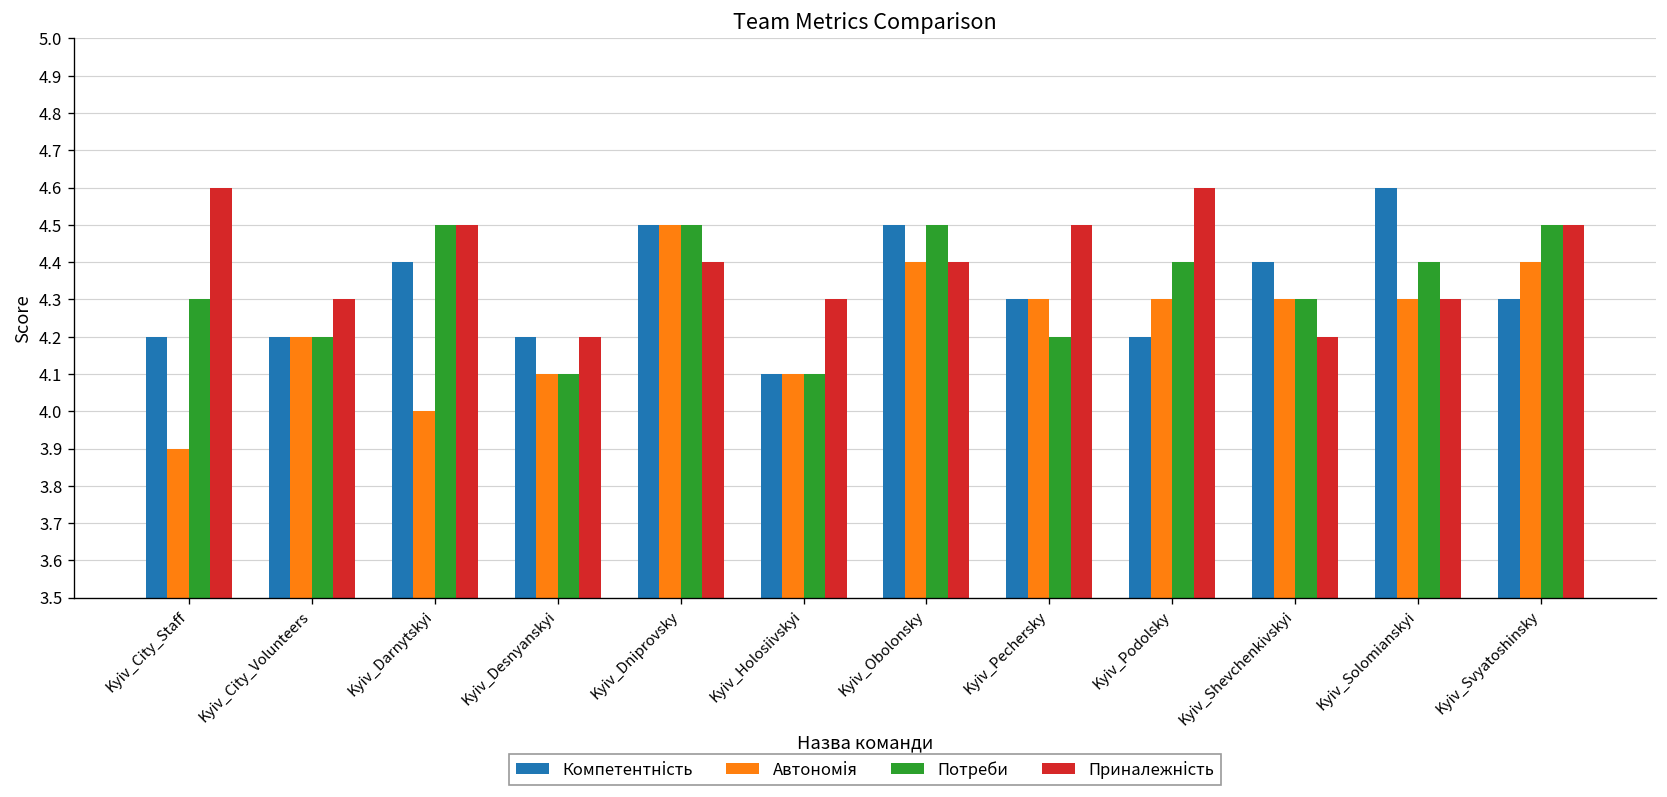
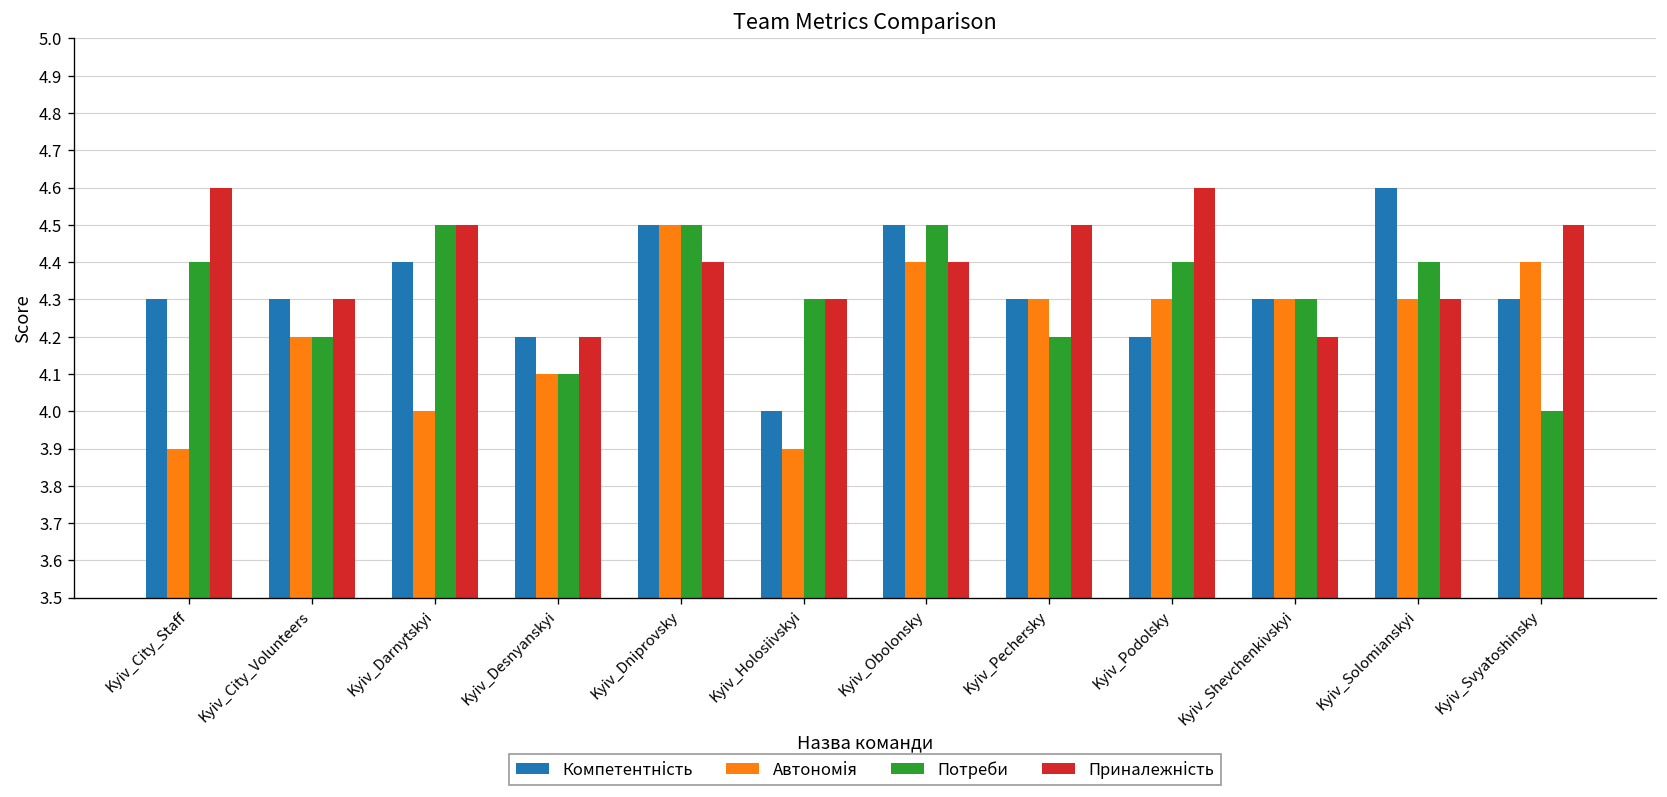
Компетентність, Kyiv_City_Staff: 4.2 -> 4.3
Потреби, Kyiv_City_Staff: 4.3 -> 4.4
Компетентність, Kyiv_City_Volunteers: 4.2 -> 4.3
Компетентність, Kyiv_Holosiivskyi: 4.1 -> 4.0
Автономія, Kyiv_Holosiivskyi: 4.1 -> 3.9
Потреби, Kyiv_Holosiivskyi: 4.1 -> 4.3
Компетентність, Kyiv_Shevchenkivskyi: 4.4 -> 4.3
Потреби, Kyiv_Svyatoshinsky: 4.5 -> 4.0
